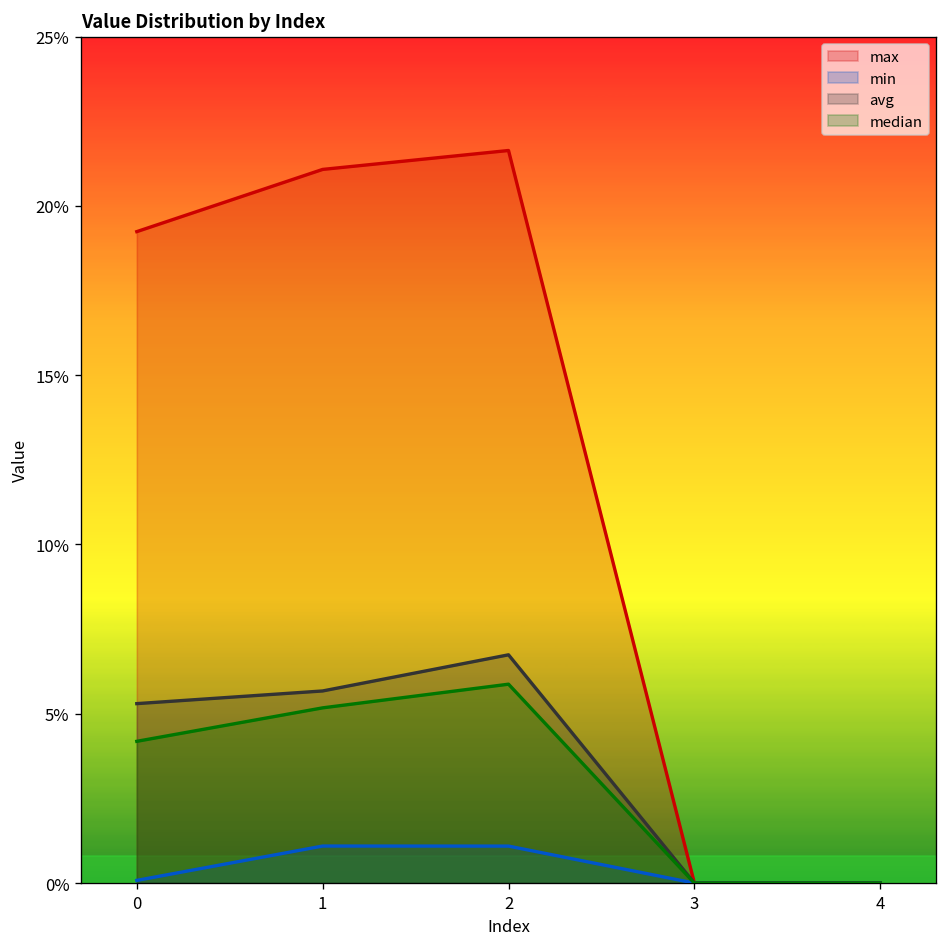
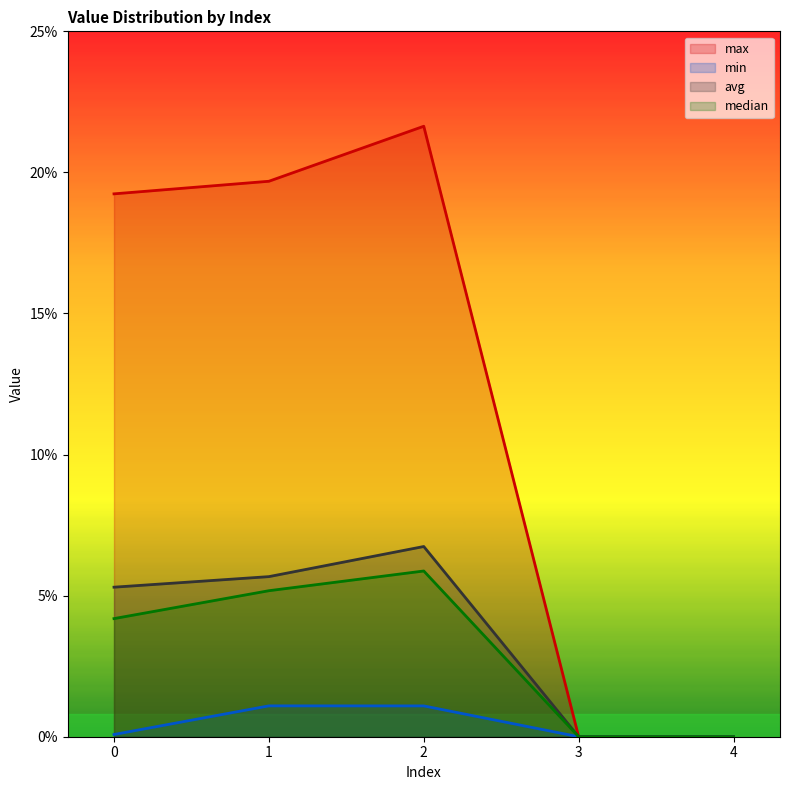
max, 1: 21.1% -> 19.7%
